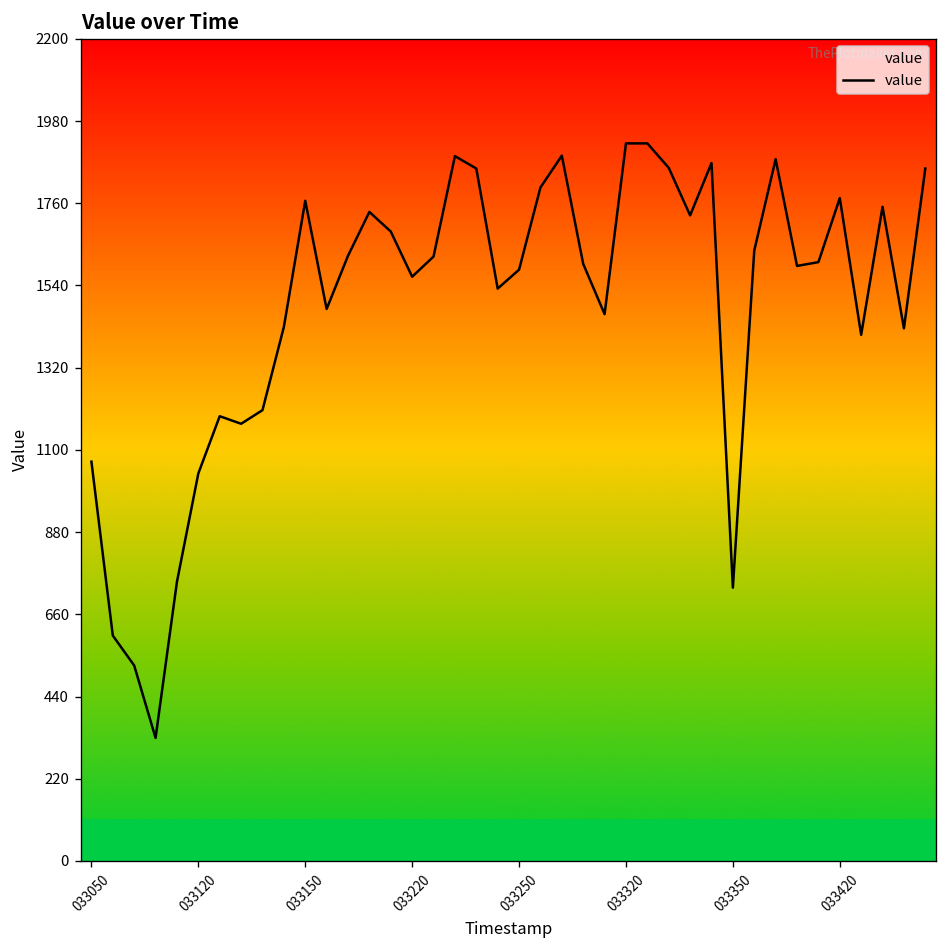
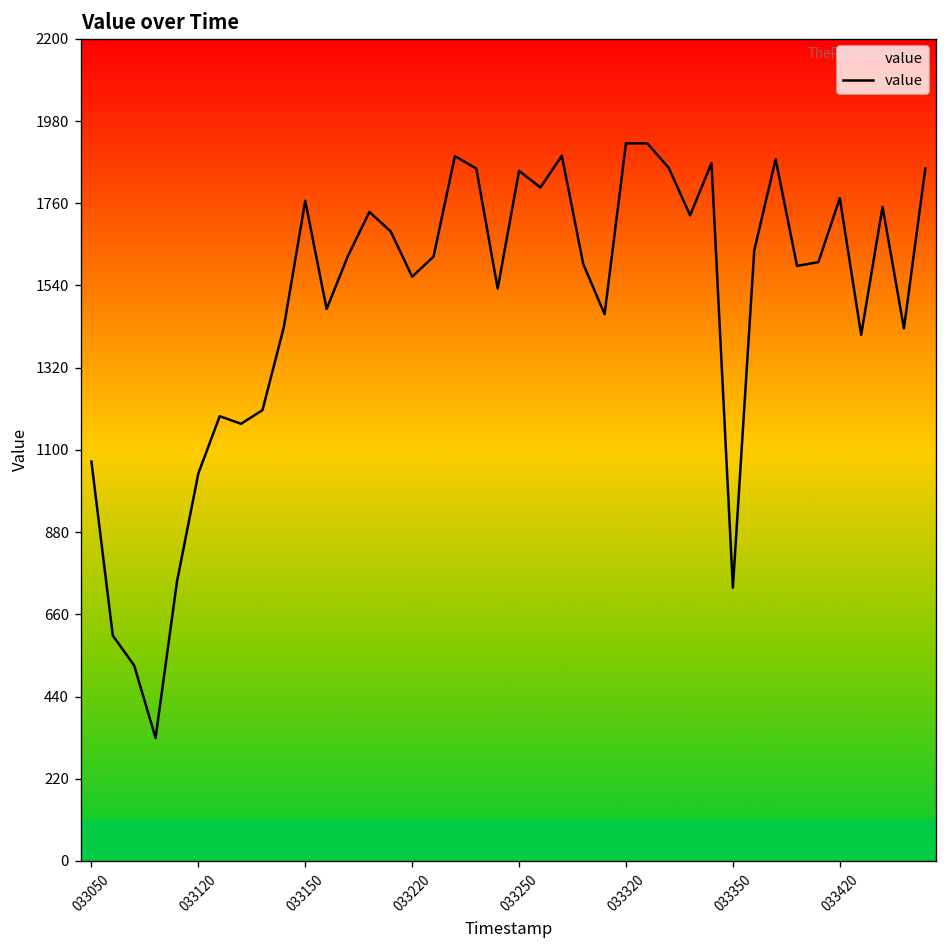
033250: 1580 -> 1850
